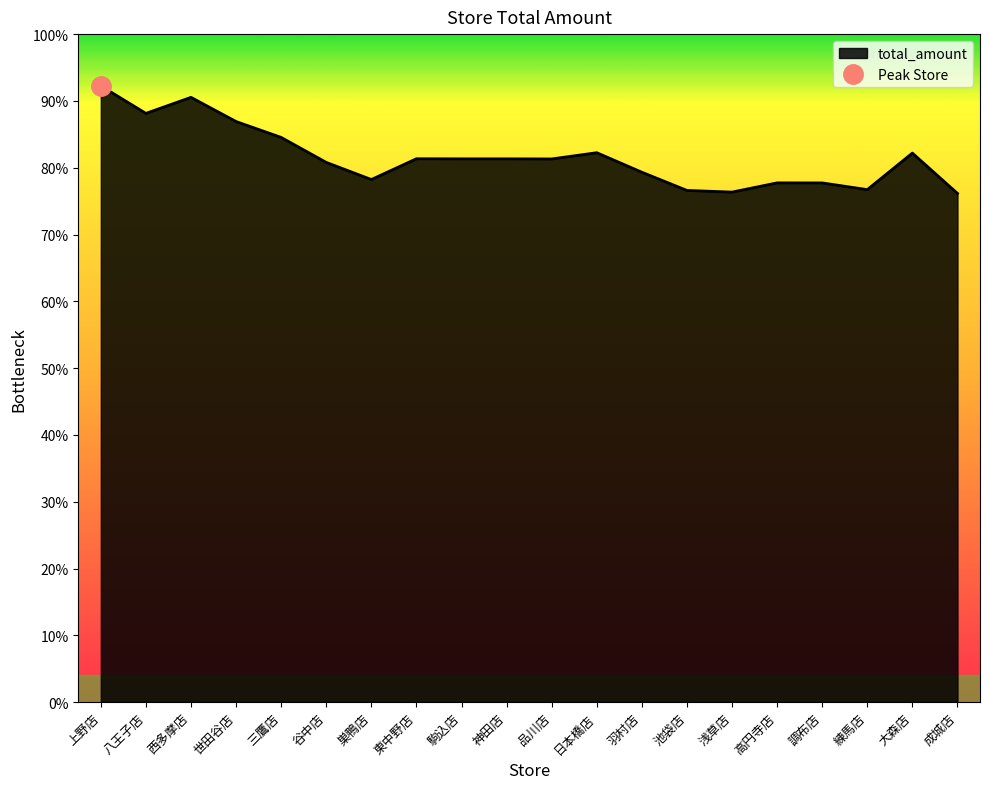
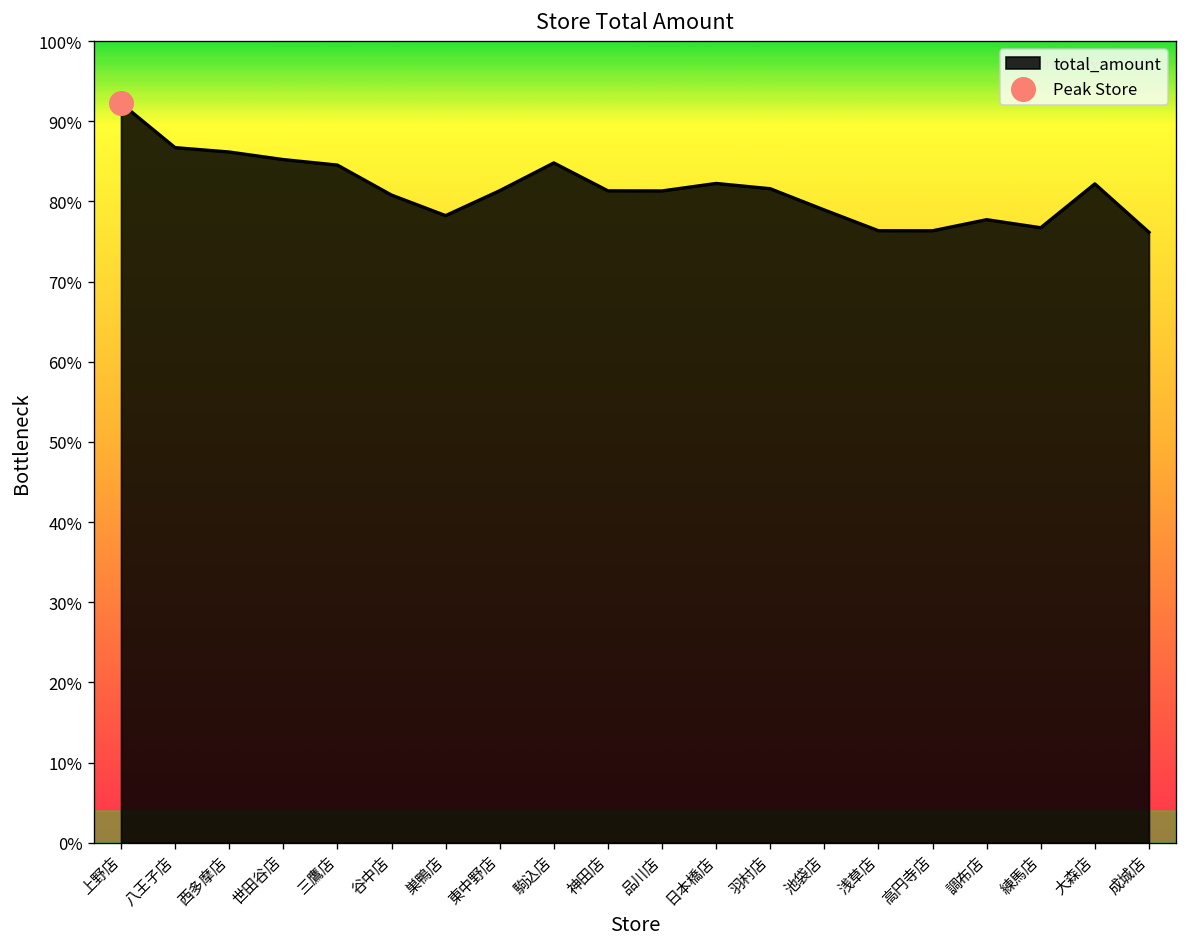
total_amount, 八王子店: 88% -> 87%
total_amount, 西多摩店: 91% -> 86%
total_amount, 世田谷店: 87% -> 85%
total_amount, 駒込店: 81% -> 85%
total_amount, 羽村店: 79% -> 82%
total_amount, 池袋店: 77% -> 79%
total_amount, 高円寺店: 78% -> 76%
